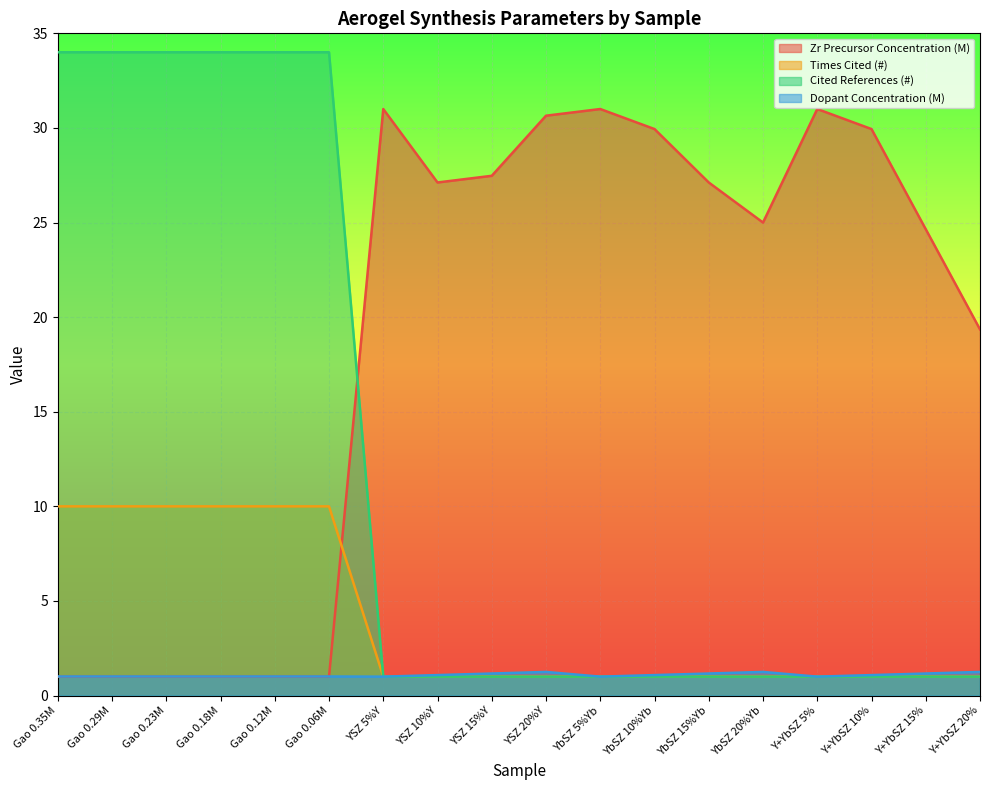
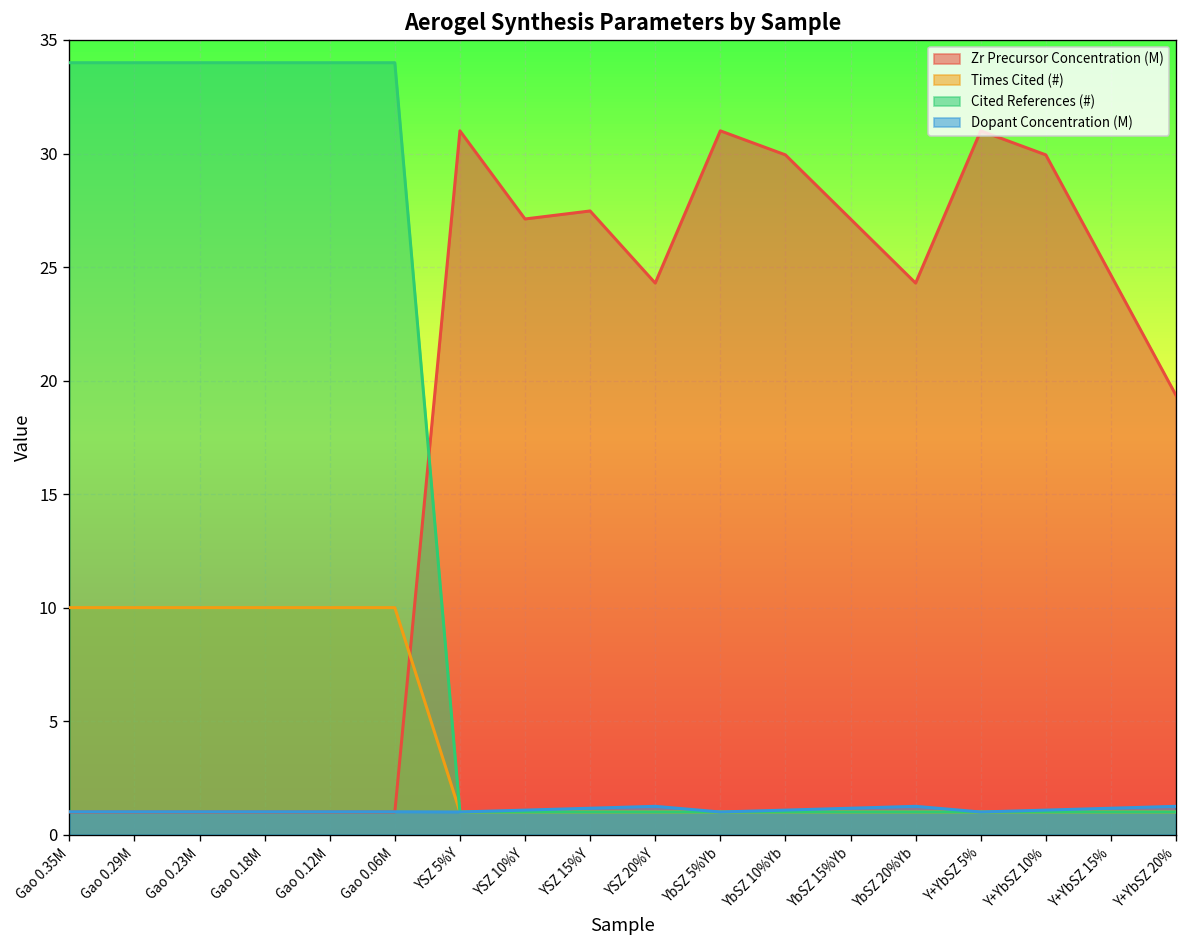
Zr Precursor Concentration (M), YSZ 20%Y: 30.6 -> 24.3
Zr Precursor Concentration (M), YbSZ 20%Yb: 25.0 -> 24.3
